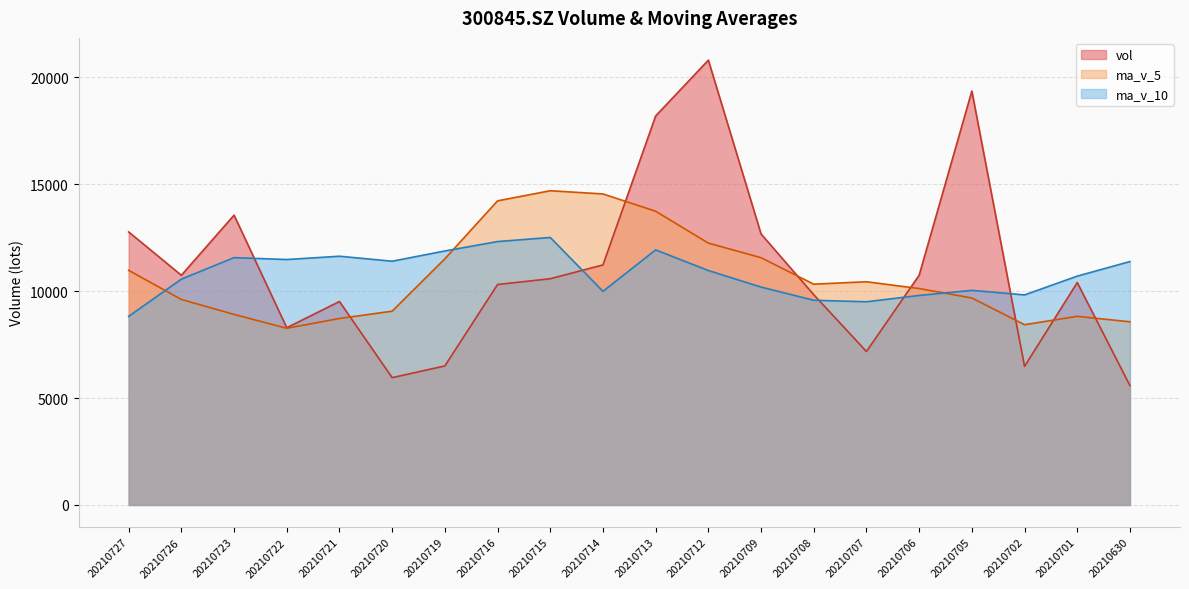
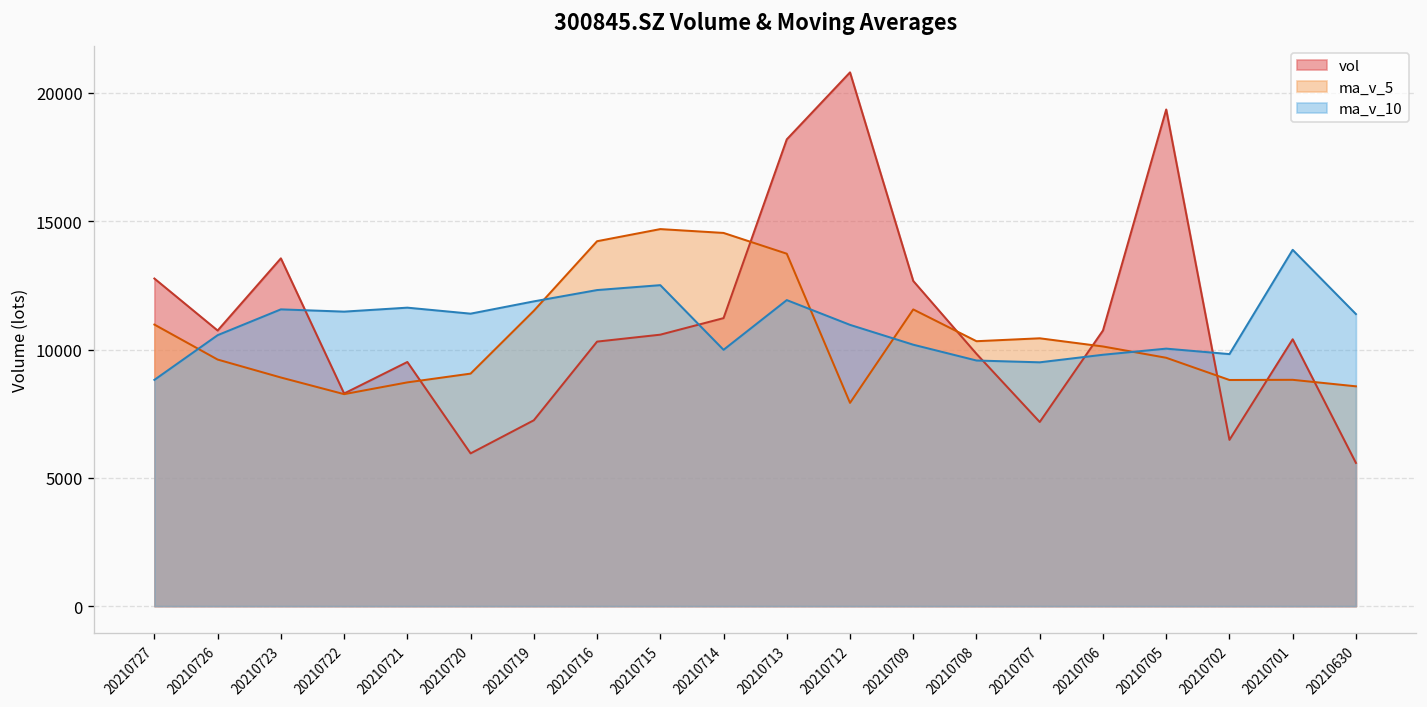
vol, 20210719: 6500 -> 7200
ma_v_5, 20210712: 12200 -> 7900
ma_v_5, 20210702: 8400 -> 8800
ma_v_10, 20210701: 10700 -> 13900
